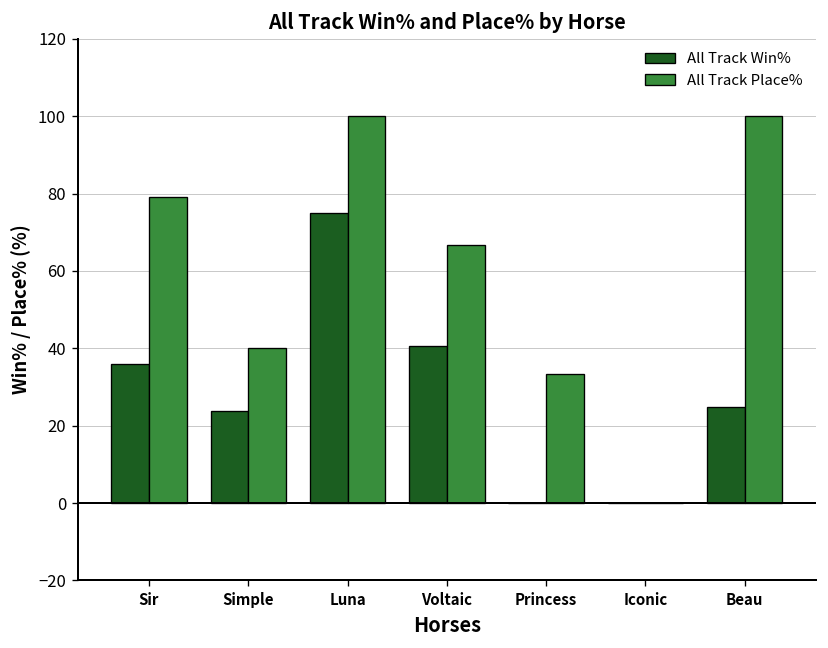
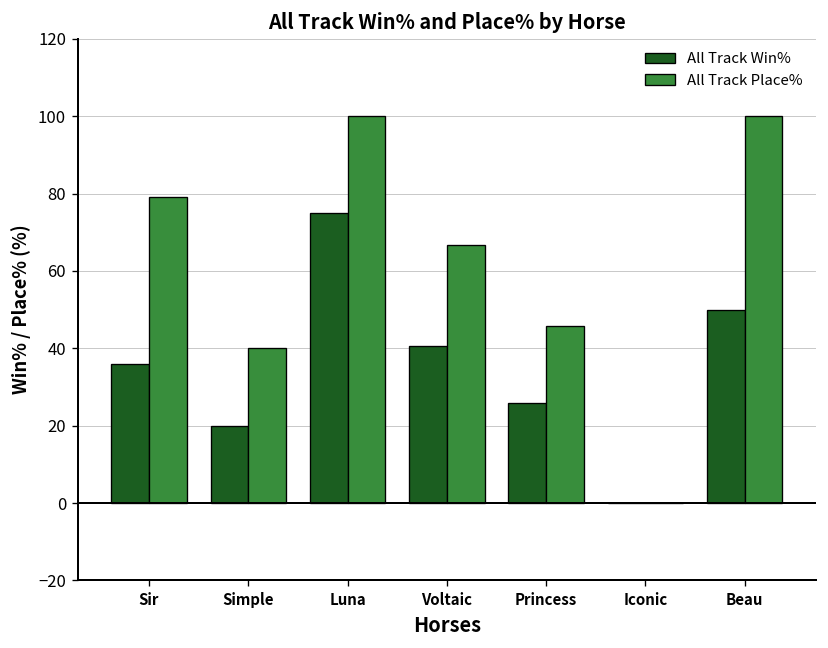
All Track Win%, Simple: 24 -> 20
All Track Win%, Princess: 0 -> 26
All Track Place%, Princess: 33 -> 46
All Track Win%, Beau: 25 -> 50
